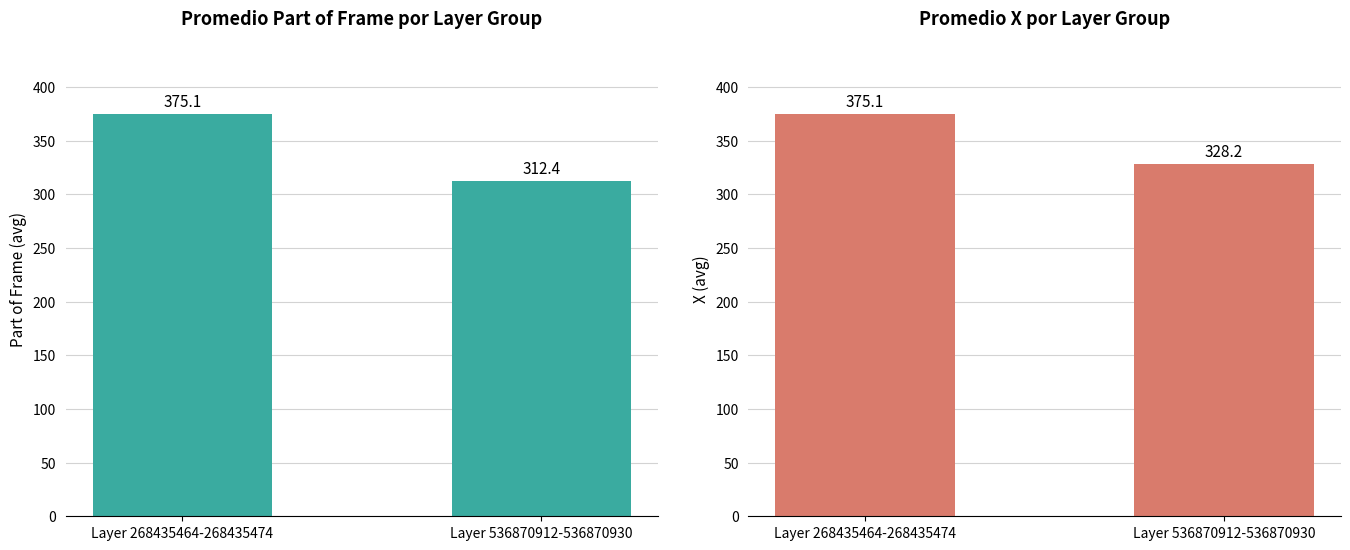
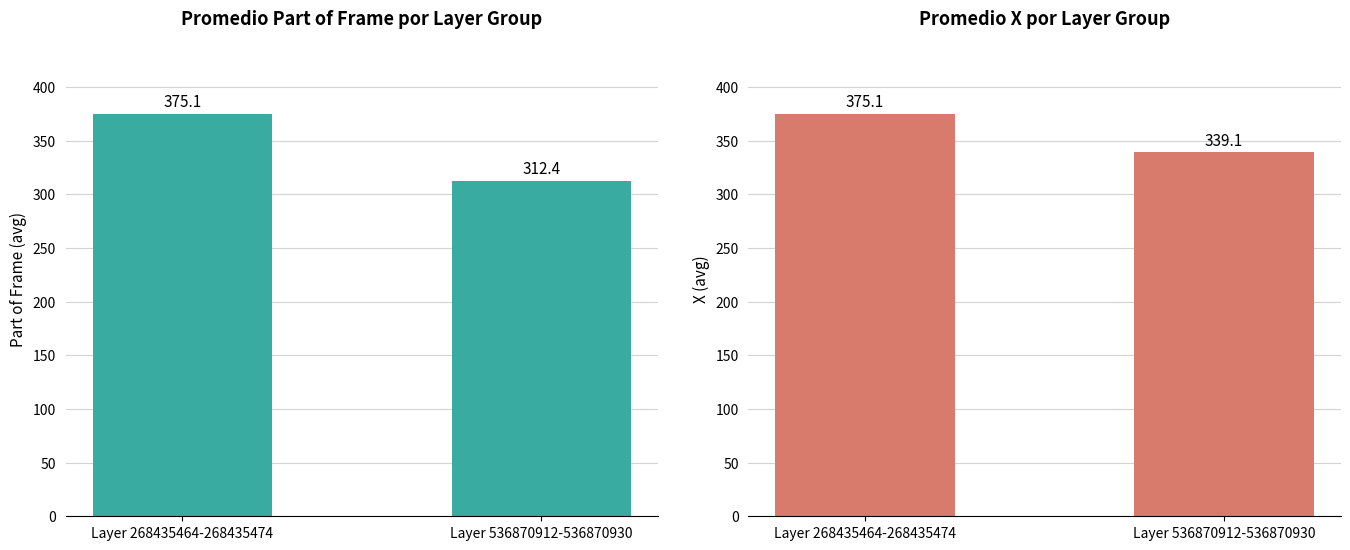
Promedio X por Layer Group, Layer 536870912-536870930: 328.2 -> 339.1
